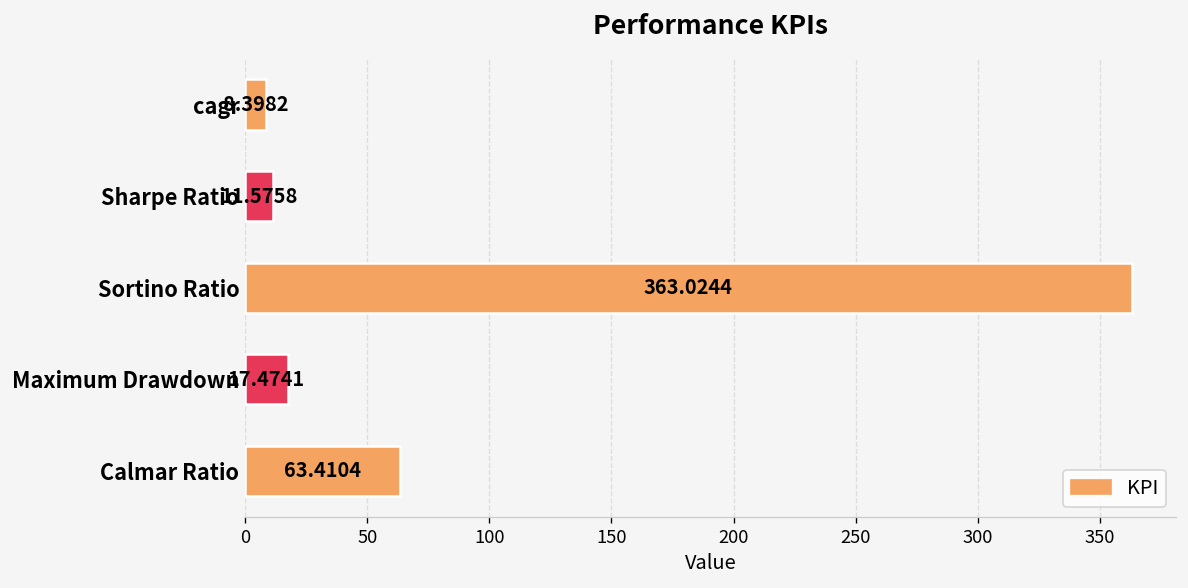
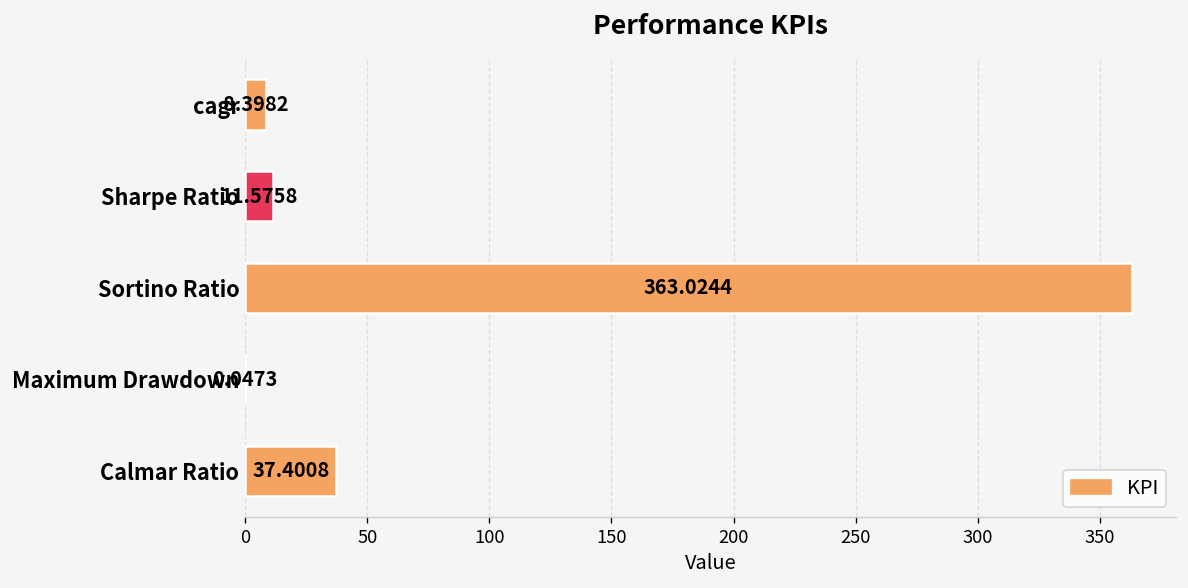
Maximum Drawdown: 17.4741 -> 0.0473
Calmar Ratio: 63.4104 -> 37.4008
